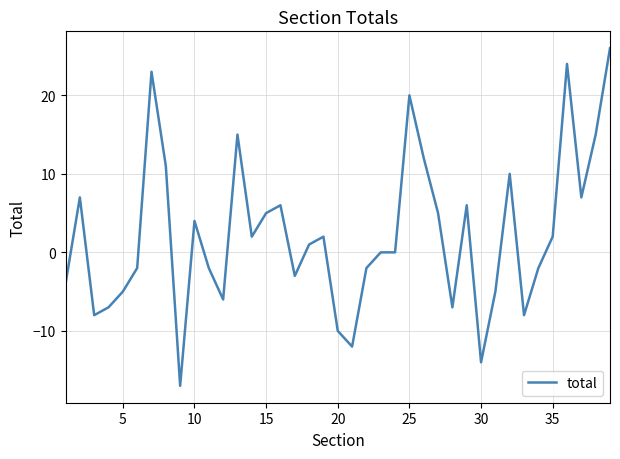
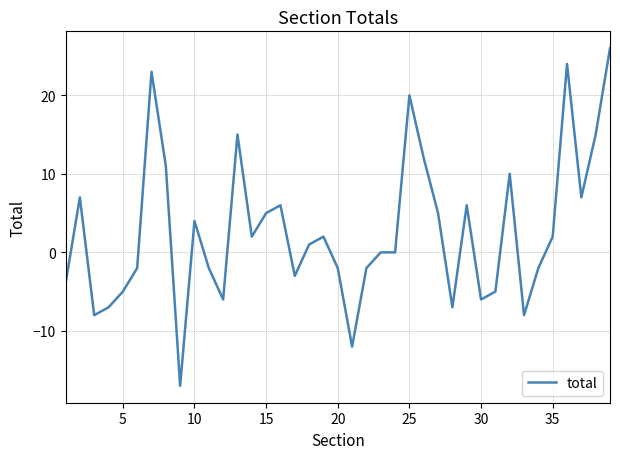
20: -10 -> -2
30: -14 -> -6
